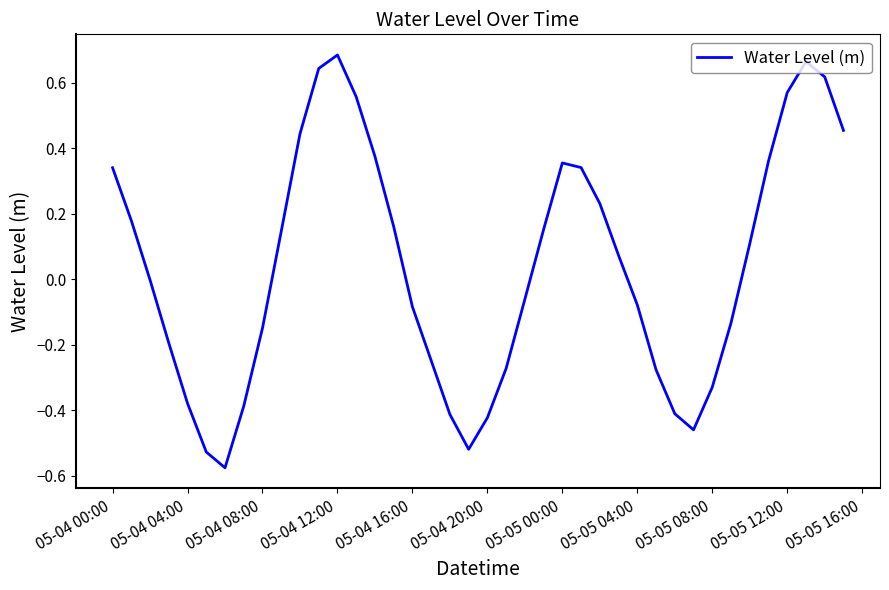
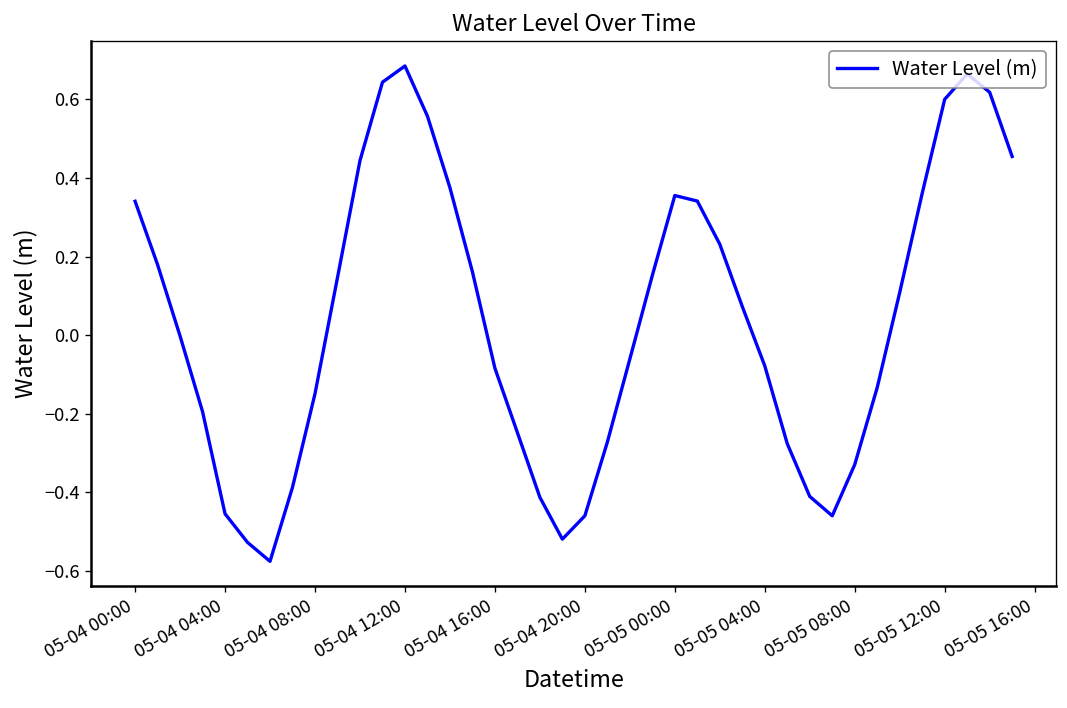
05-04 04:00: -0.38 -> -0.45
05-04 20:00: -0.42 -> -0.46
05-05 12:00: 0.57 -> 0.60
